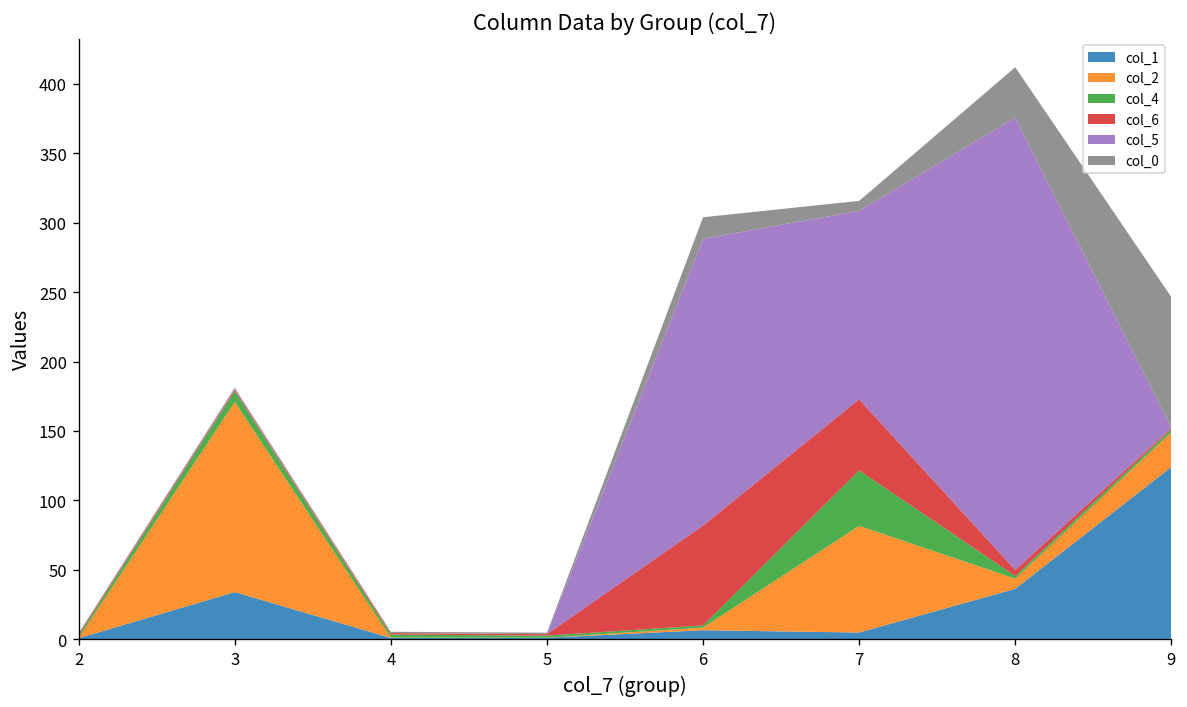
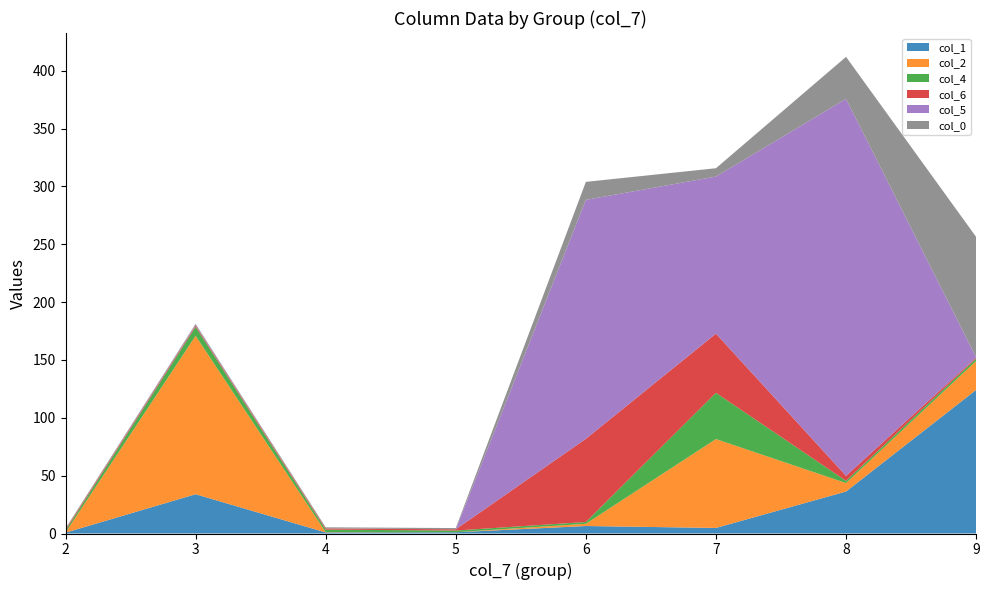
col_0, 9: 94 -> 104
